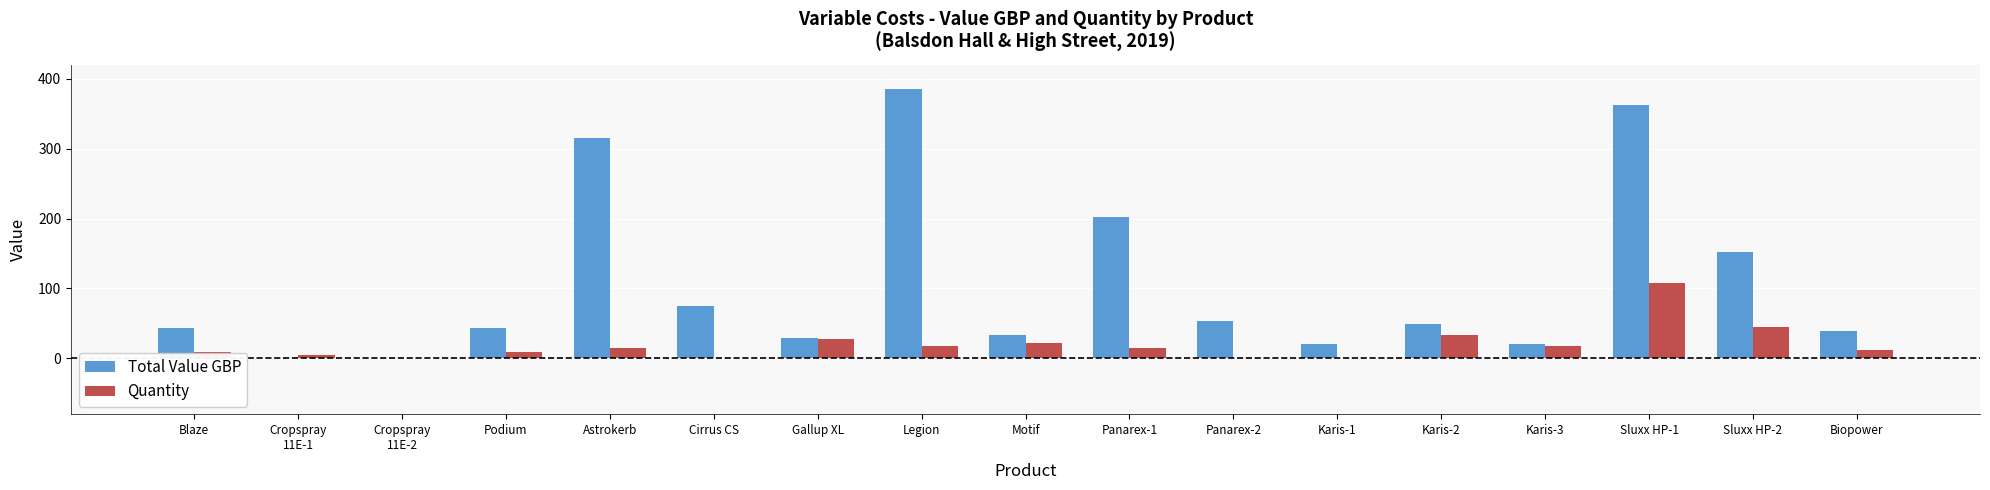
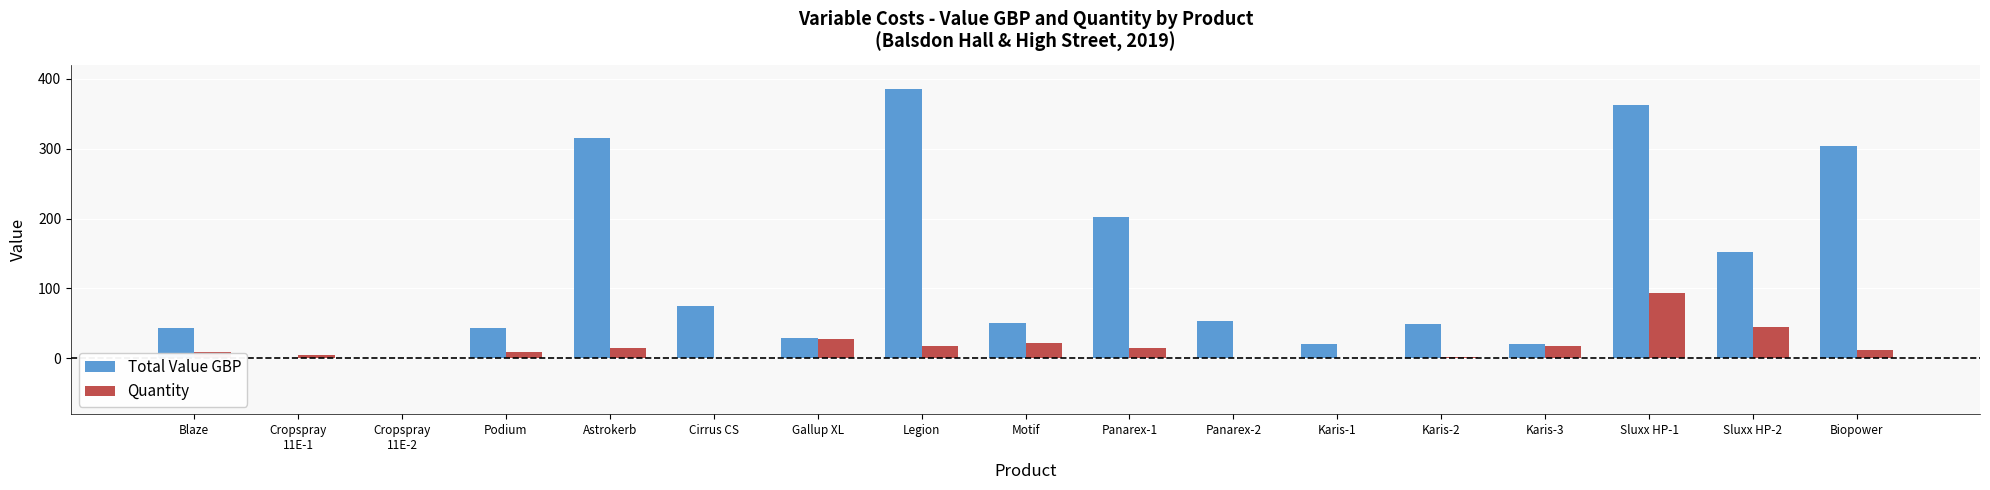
Total Value GBP, Motif: 30 -> 50
Quantity, Karis-2: 30 -> 0
Quantity, Sluxx HP-1: 110 -> 90
Total Value GBP, Biopower: 40 -> 300
